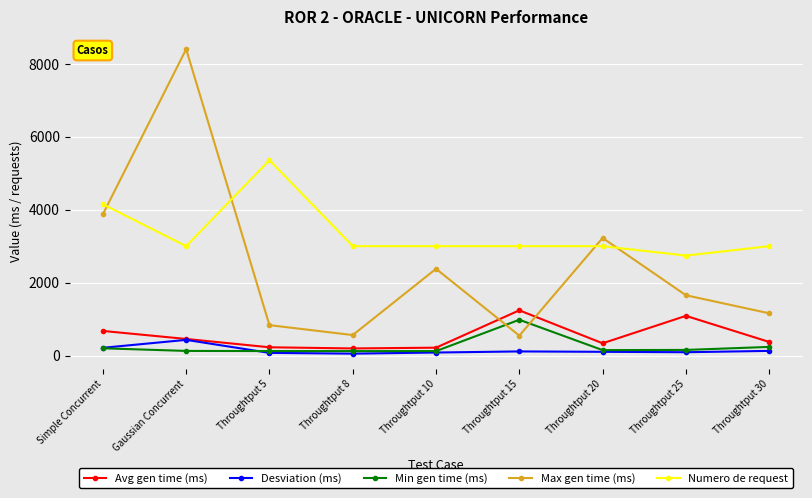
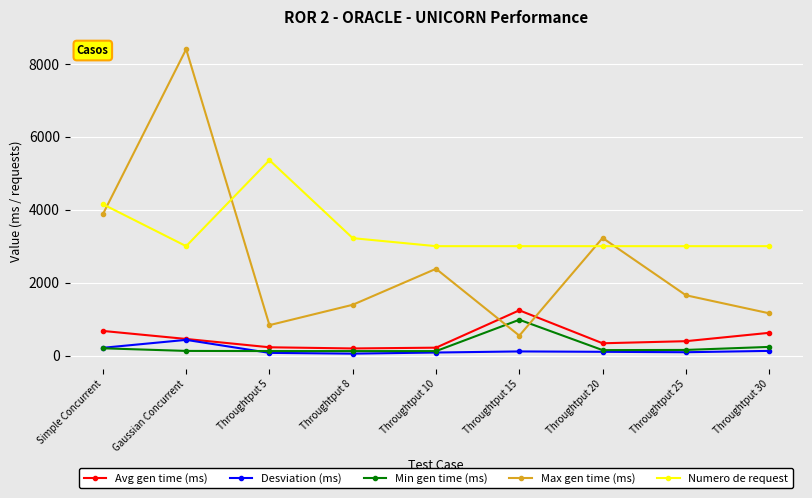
Max gen time (ms), Throughtput 8: 600 -> 1400
Numero de request, Throughtput 8: 3000 -> 3200
Avg gen time (ms), Throughtput 25: 1100 -> 400
Numero de request, Throughtput 25: 2700 -> 3000
Avg gen time (ms), Throughtput 30: 400 -> 600
